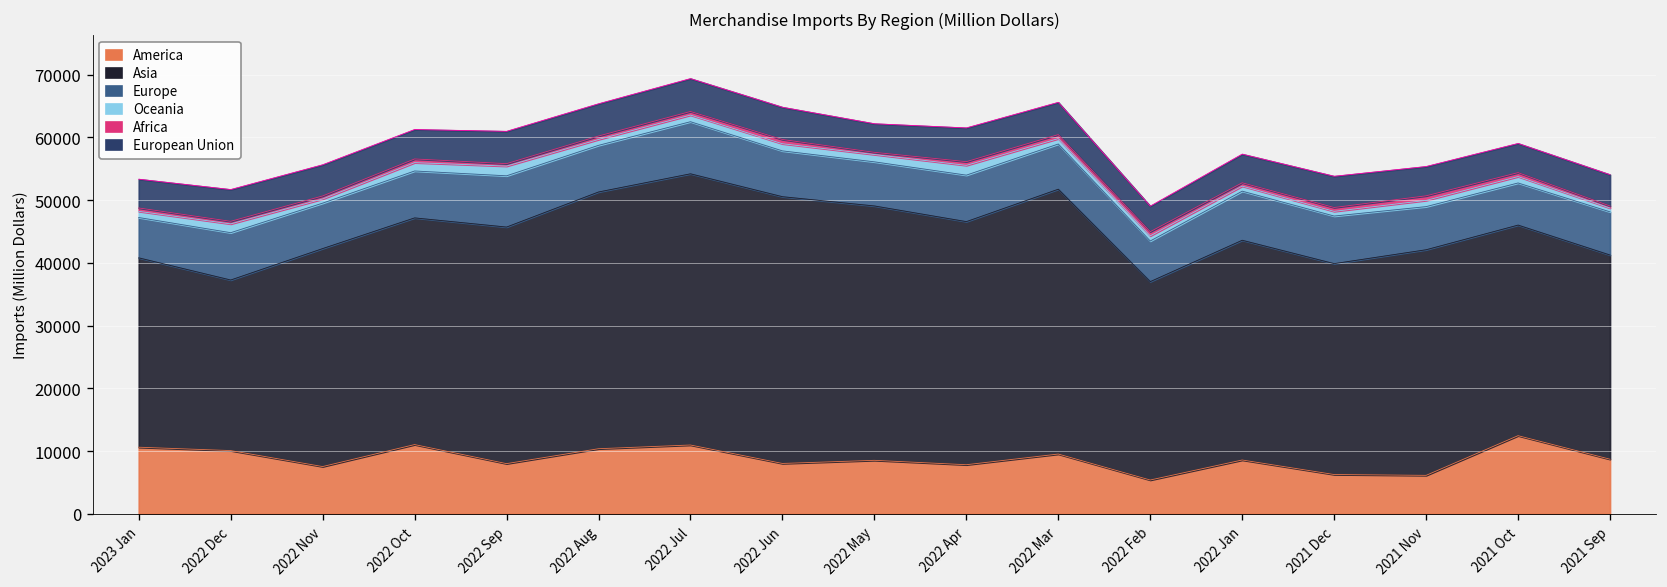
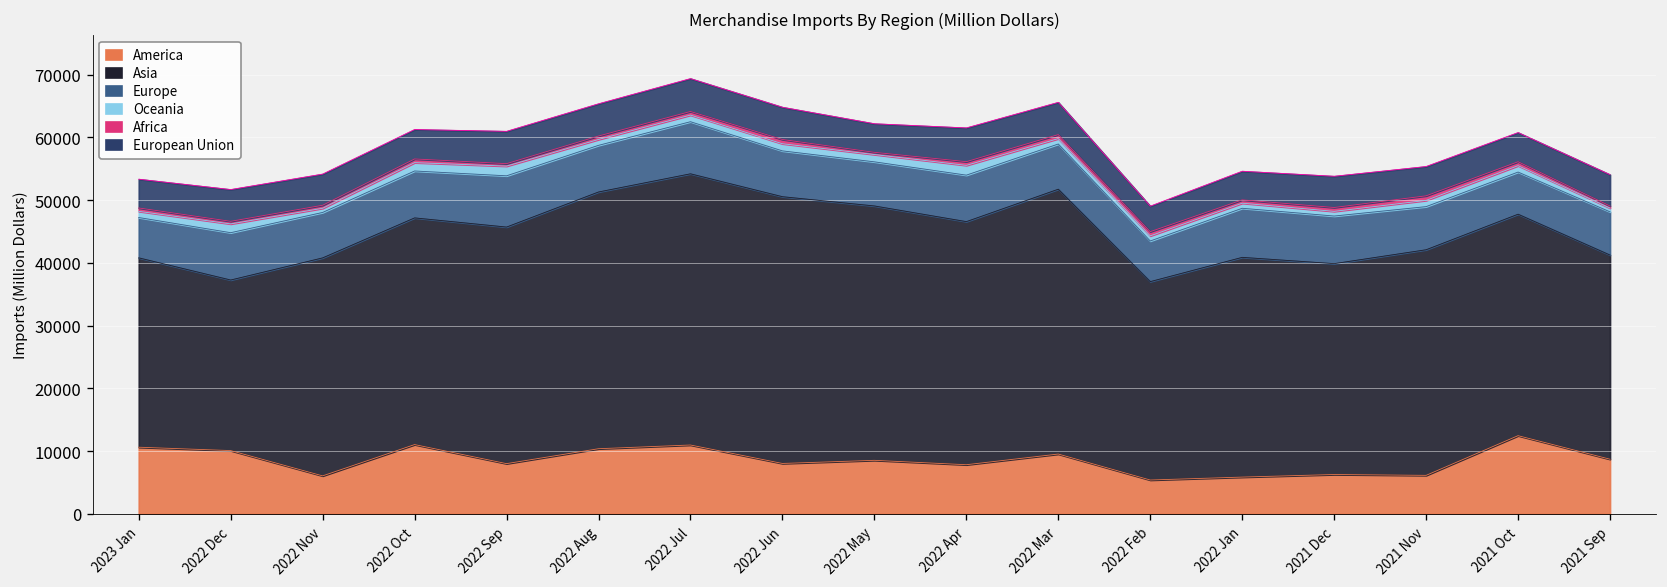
America, 2022 Nov: 8000 -> 6000
America, 2022 Jan: 9000 -> 6000
Asia, 2021 Oct: 34000 -> 35000
